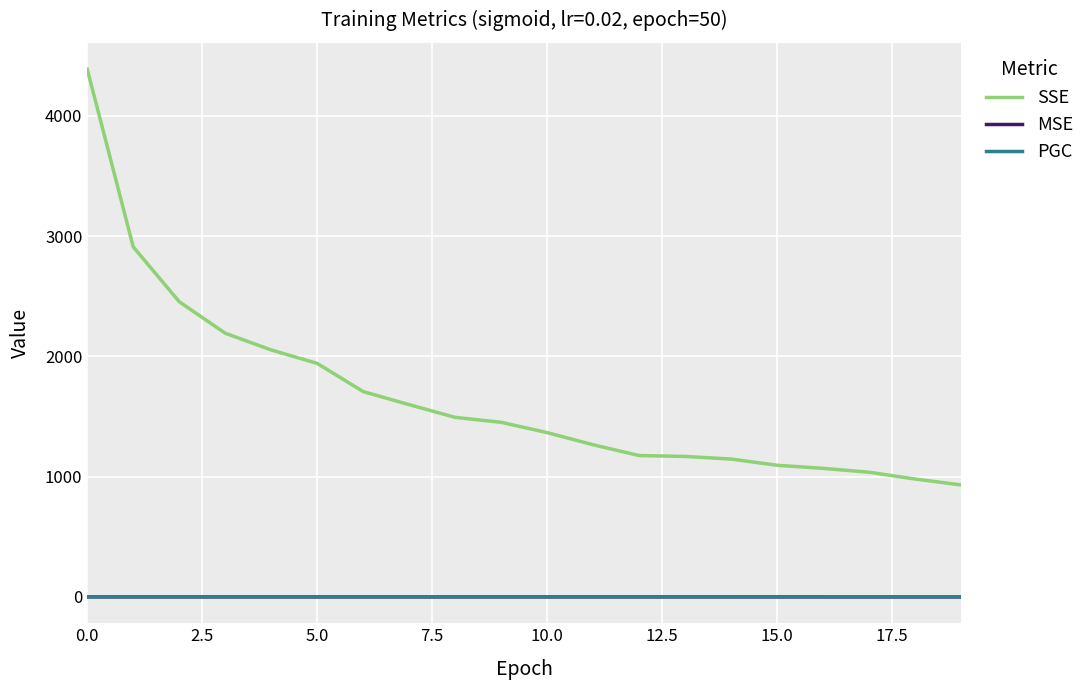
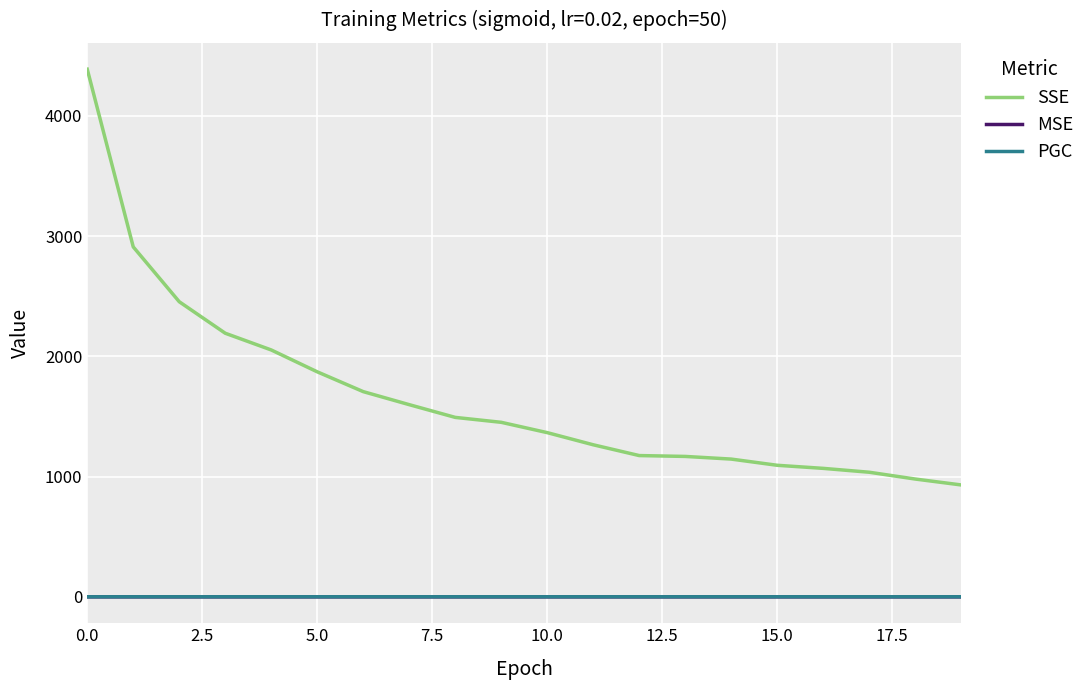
SSE, 5.0: 1940 -> 1870
